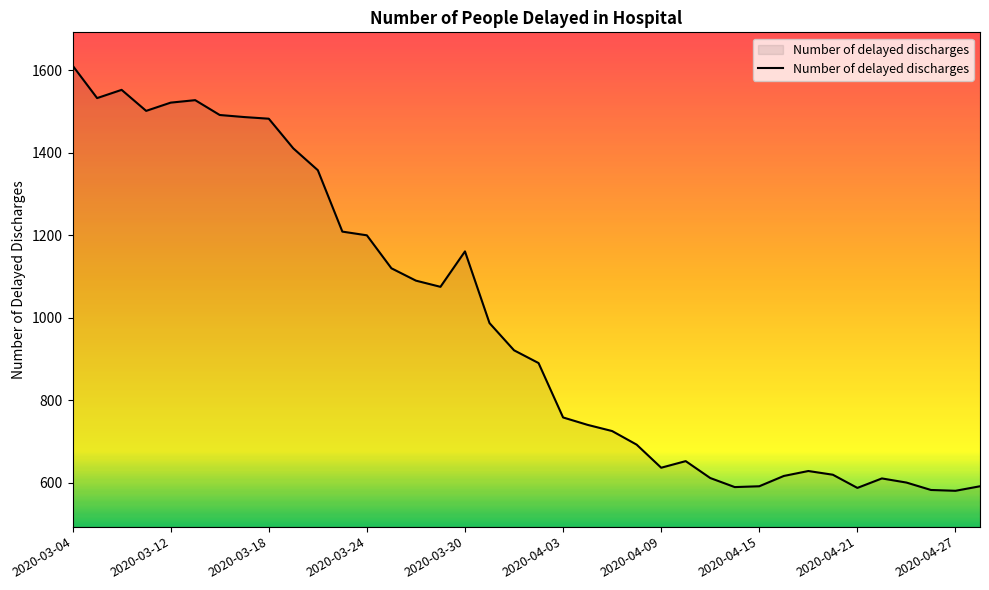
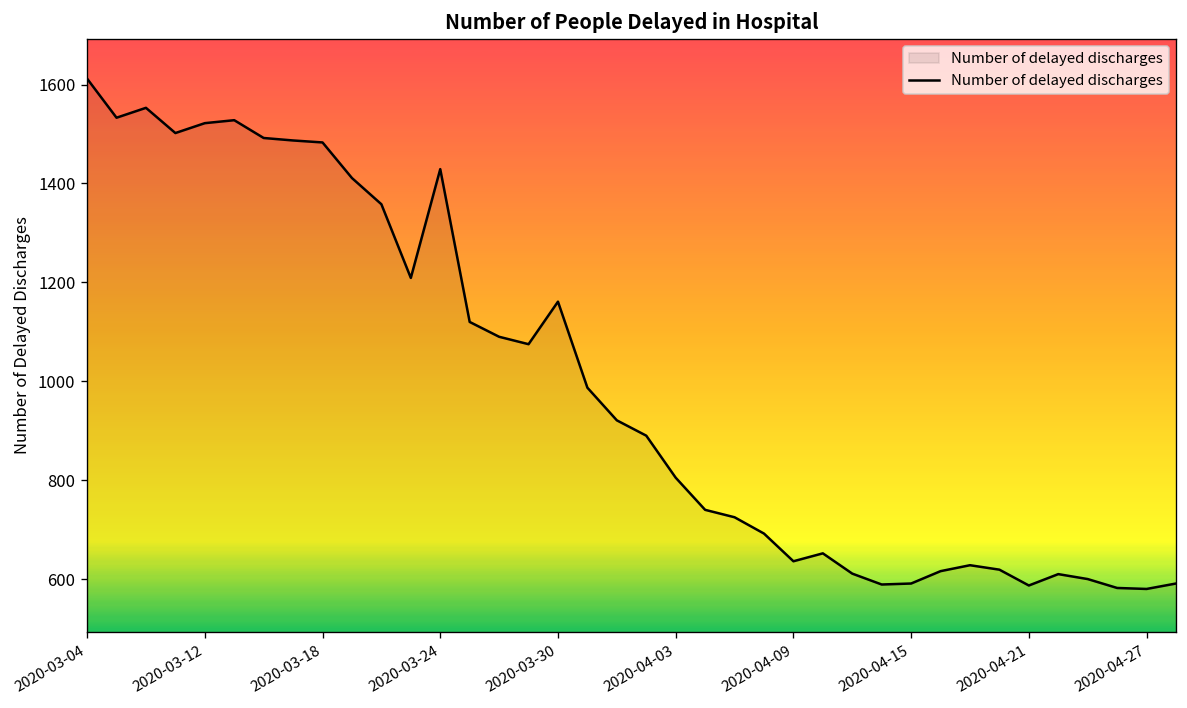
2020-03-24: 1200 -> 1430
2020-04-03: 760 -> 810
